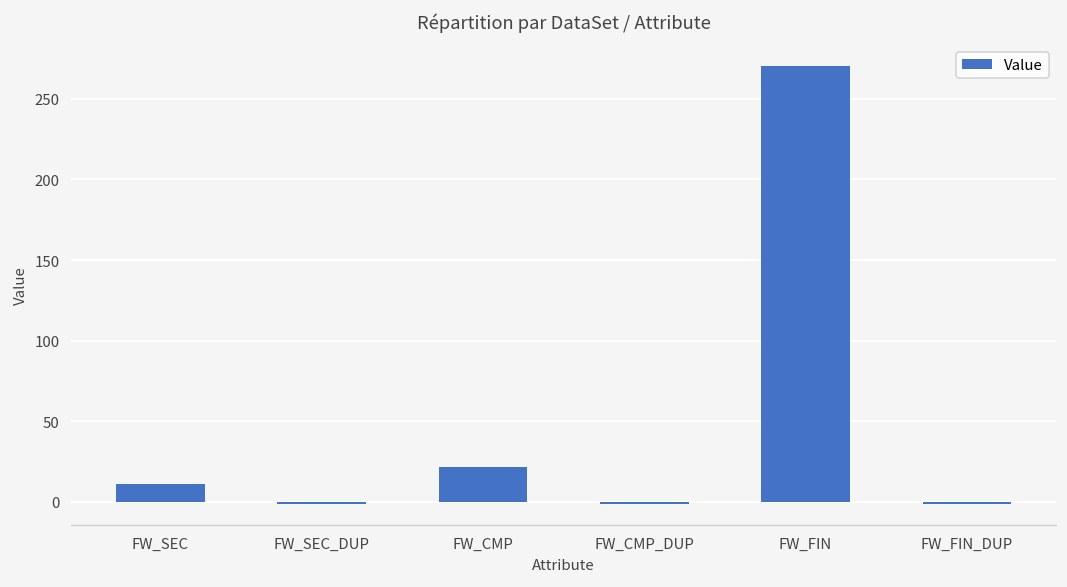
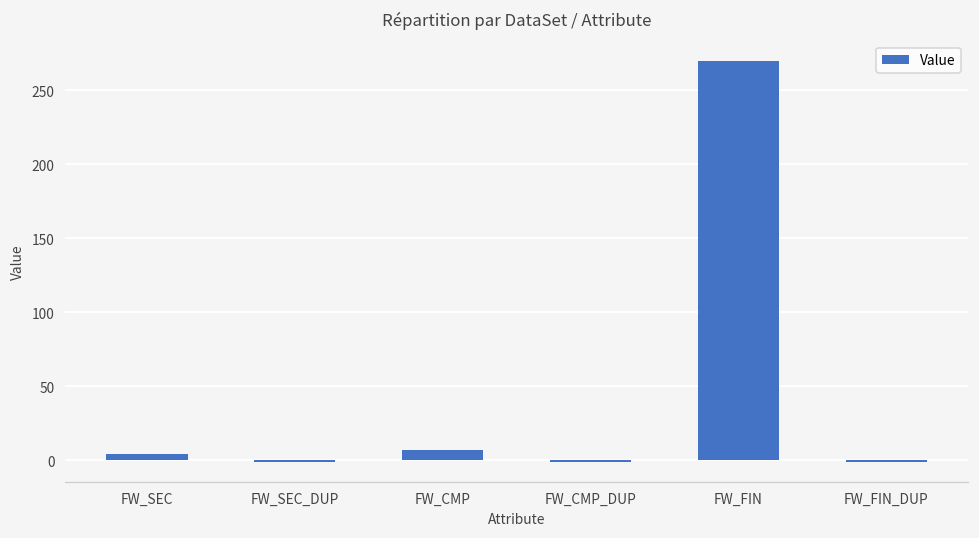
FW_SEC: 11 -> 4
FW_CMP: 22 -> 7
